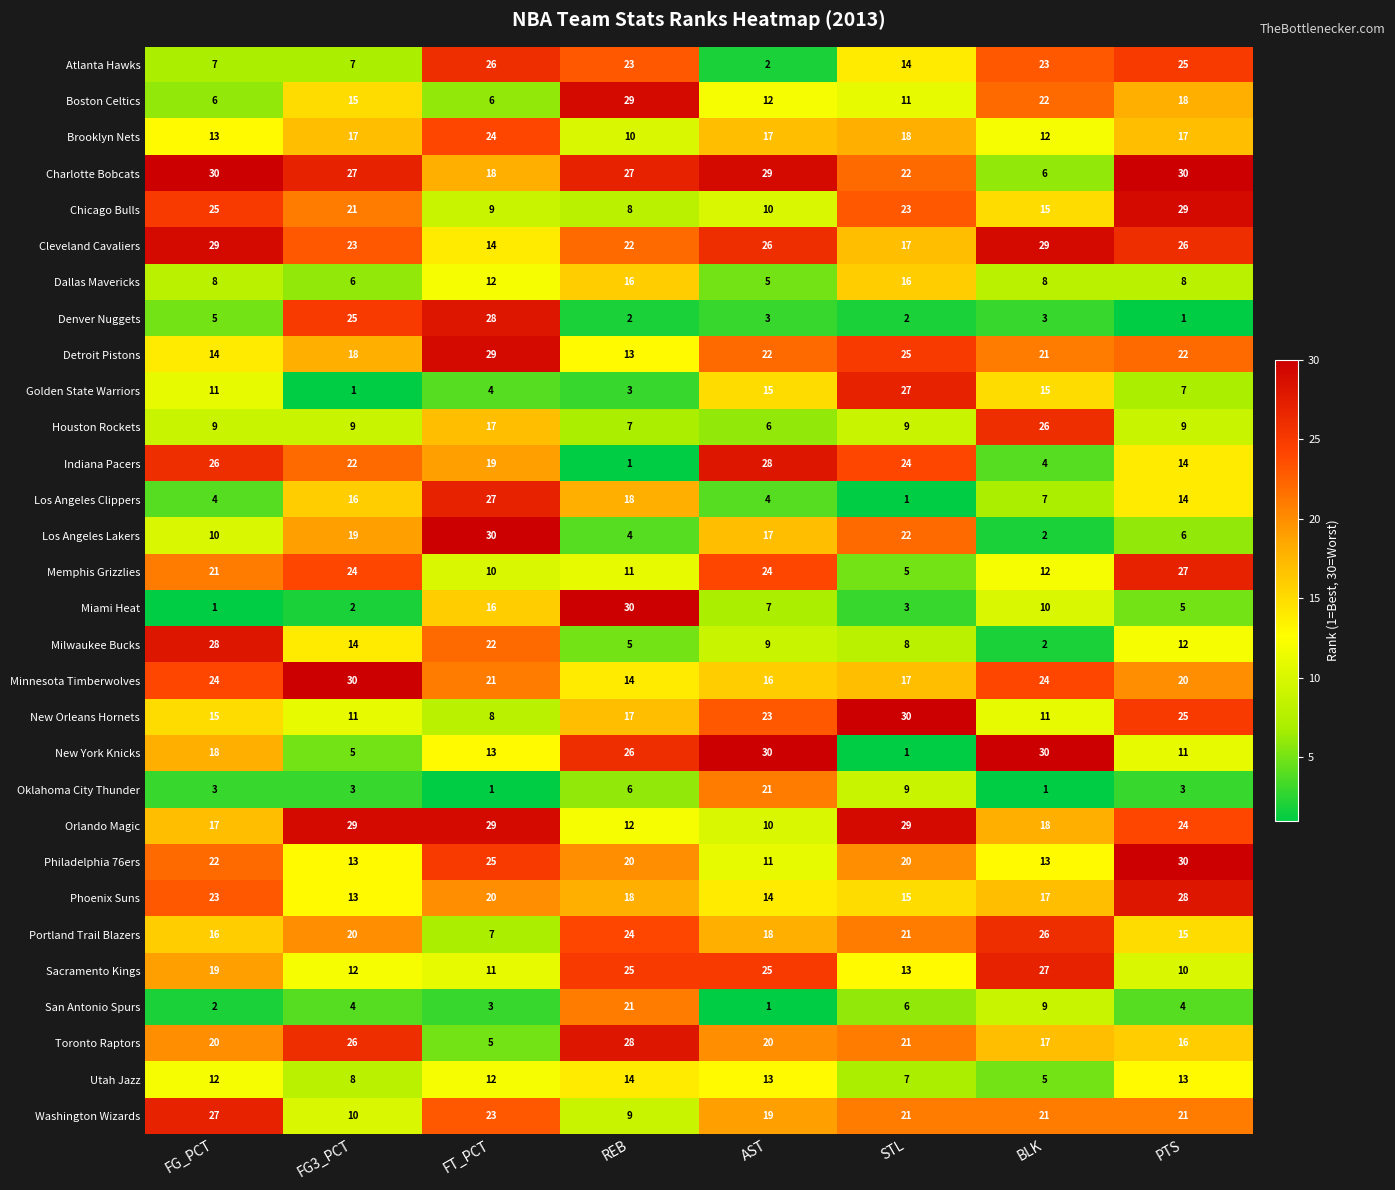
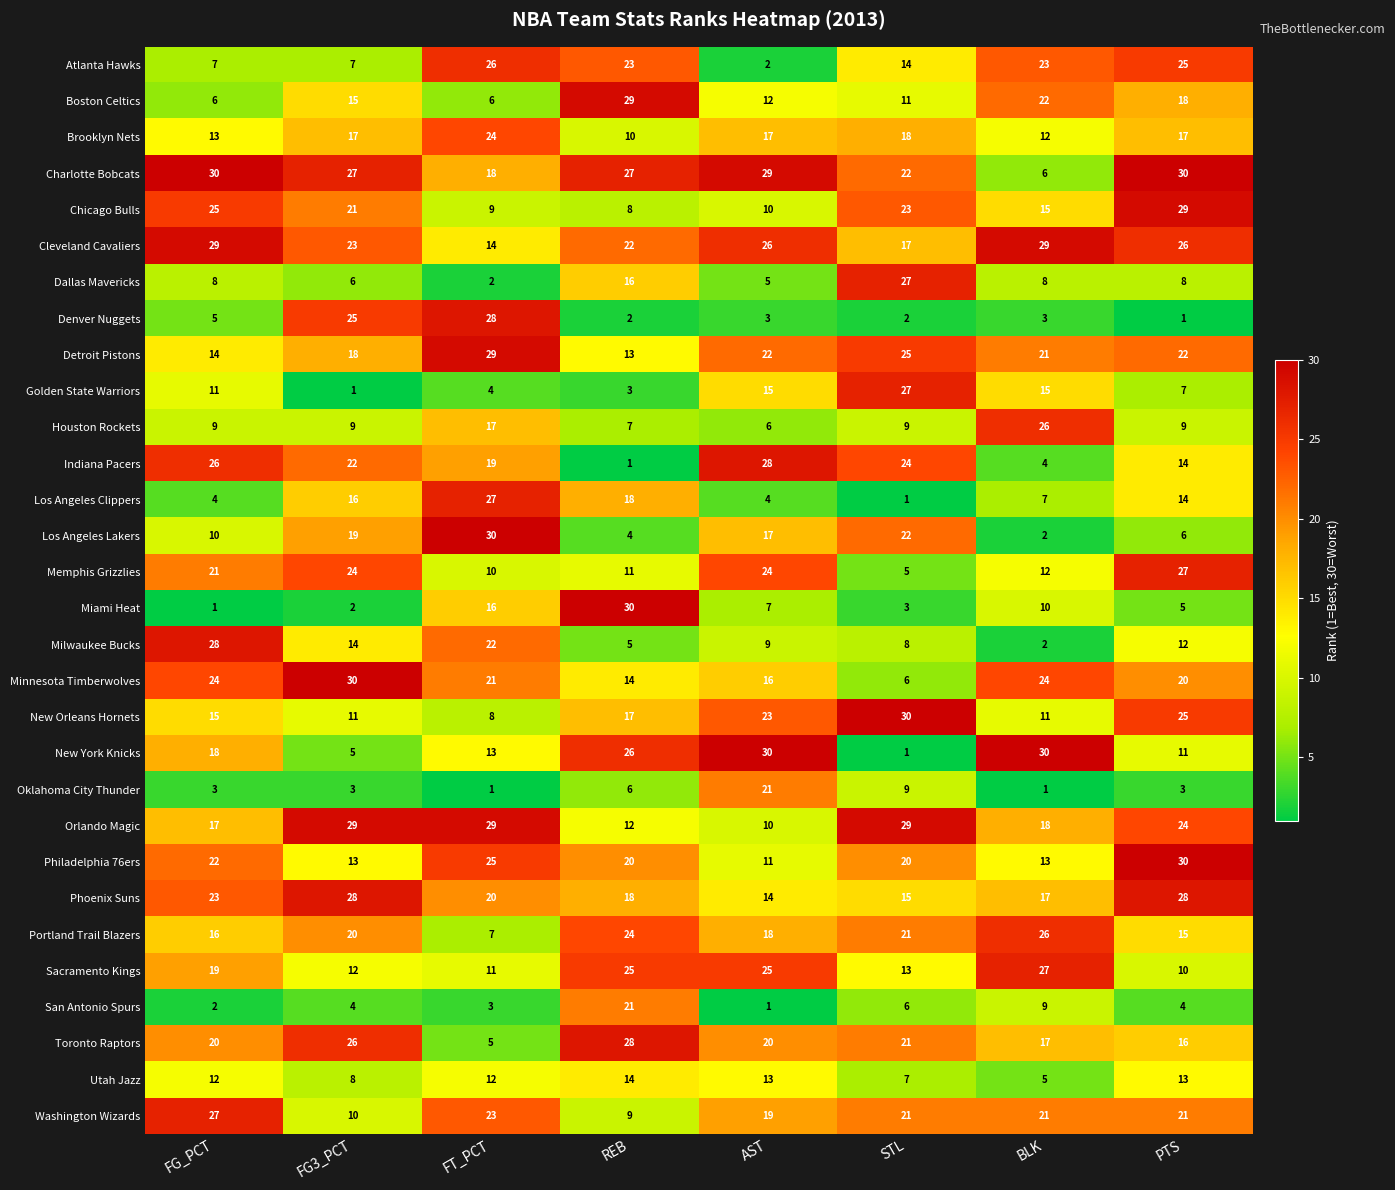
Dallas Mavericks, FT_PCT: 12 -> 2
Dallas Mavericks, STL: 16 -> 27
Minnesota Timberwolves, STL: 17 -> 6
Phoenix Suns, FG3_PCT: 13 -> 28
